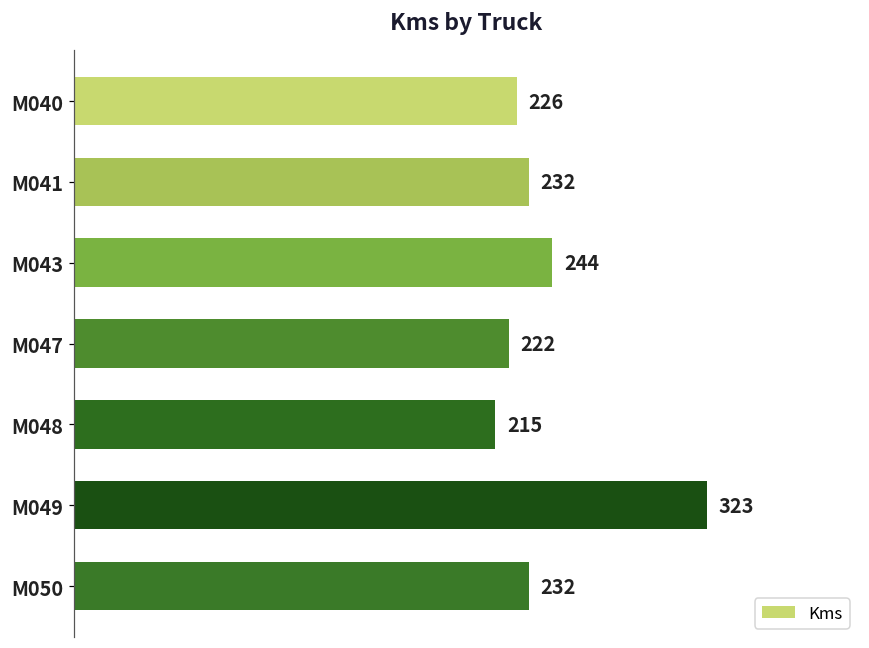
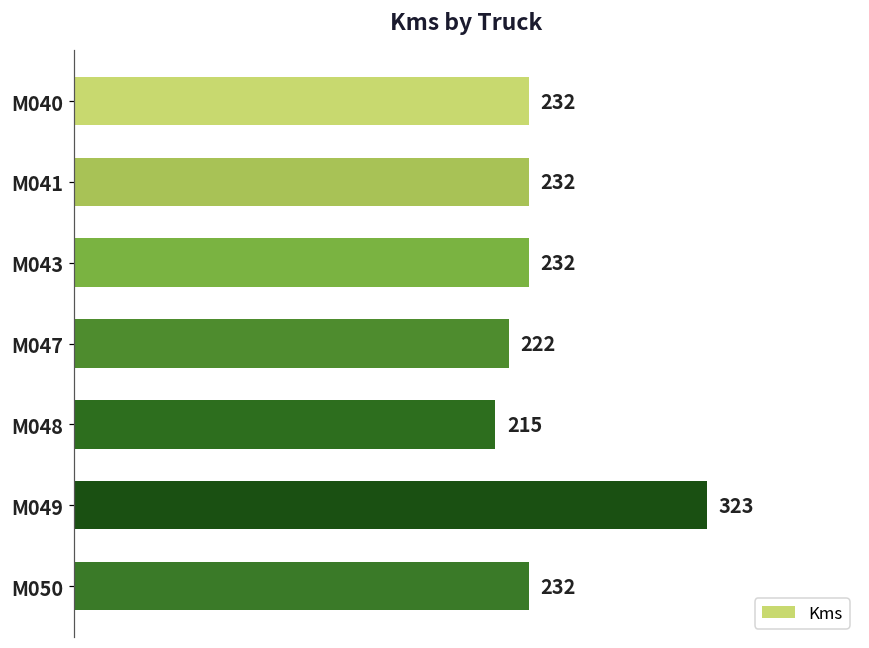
M040: 226 -> 232
M043: 244 -> 232
